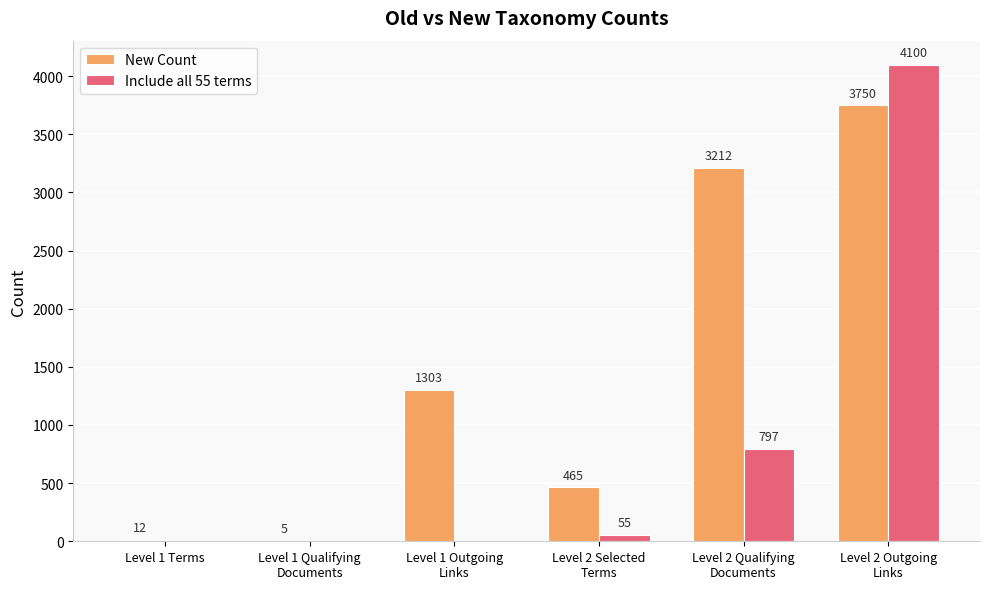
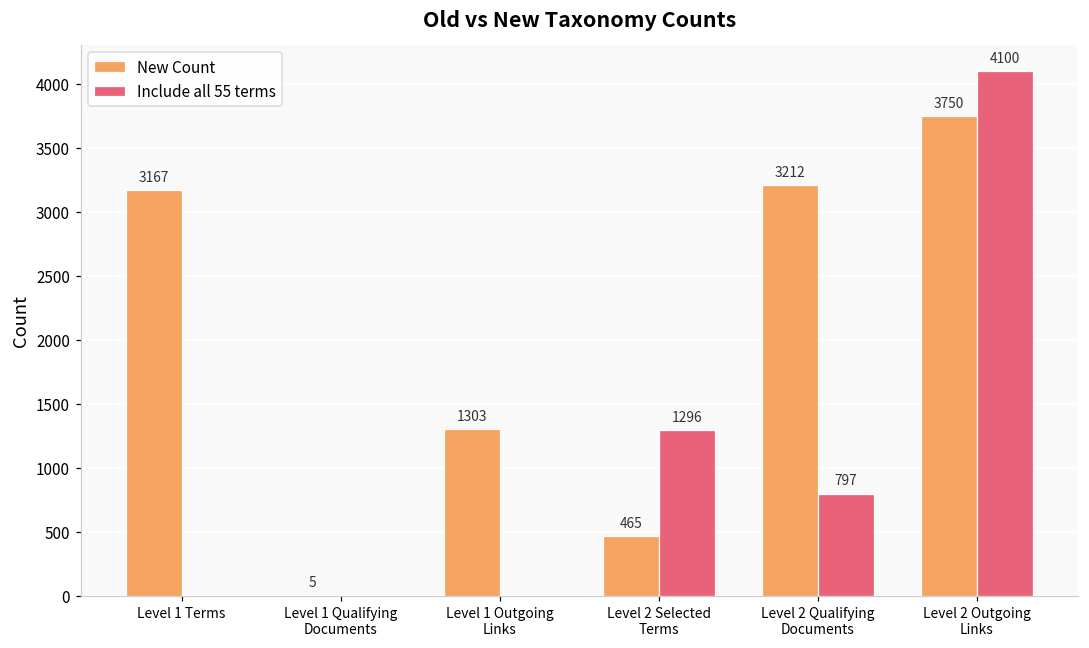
New Count, Level 1 Terms: 12 -> 3167
Include all 55 terms, Level 2 Selected Terms: 55 -> 1296
